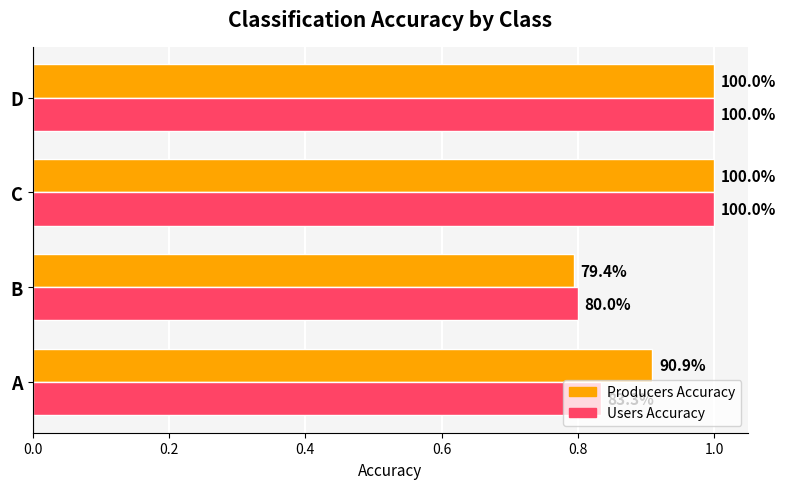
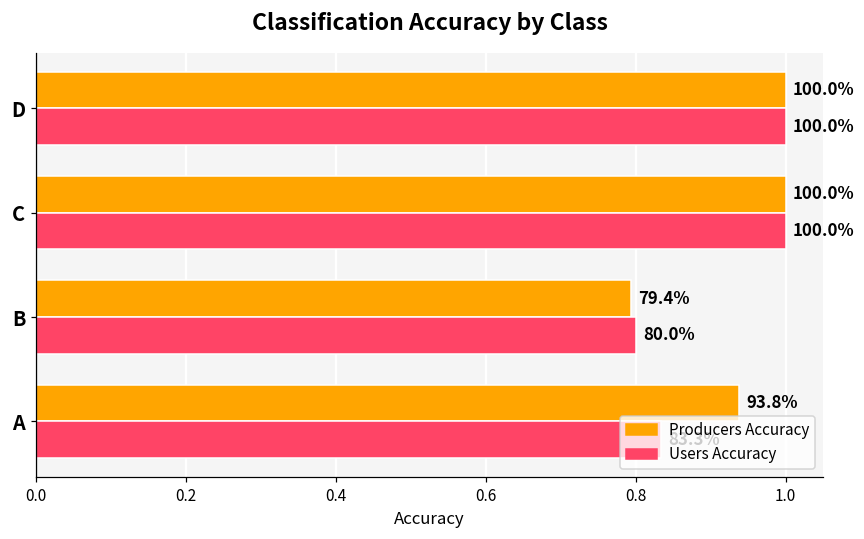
Producers Accuracy, A: 90.9% -> 93.8%
